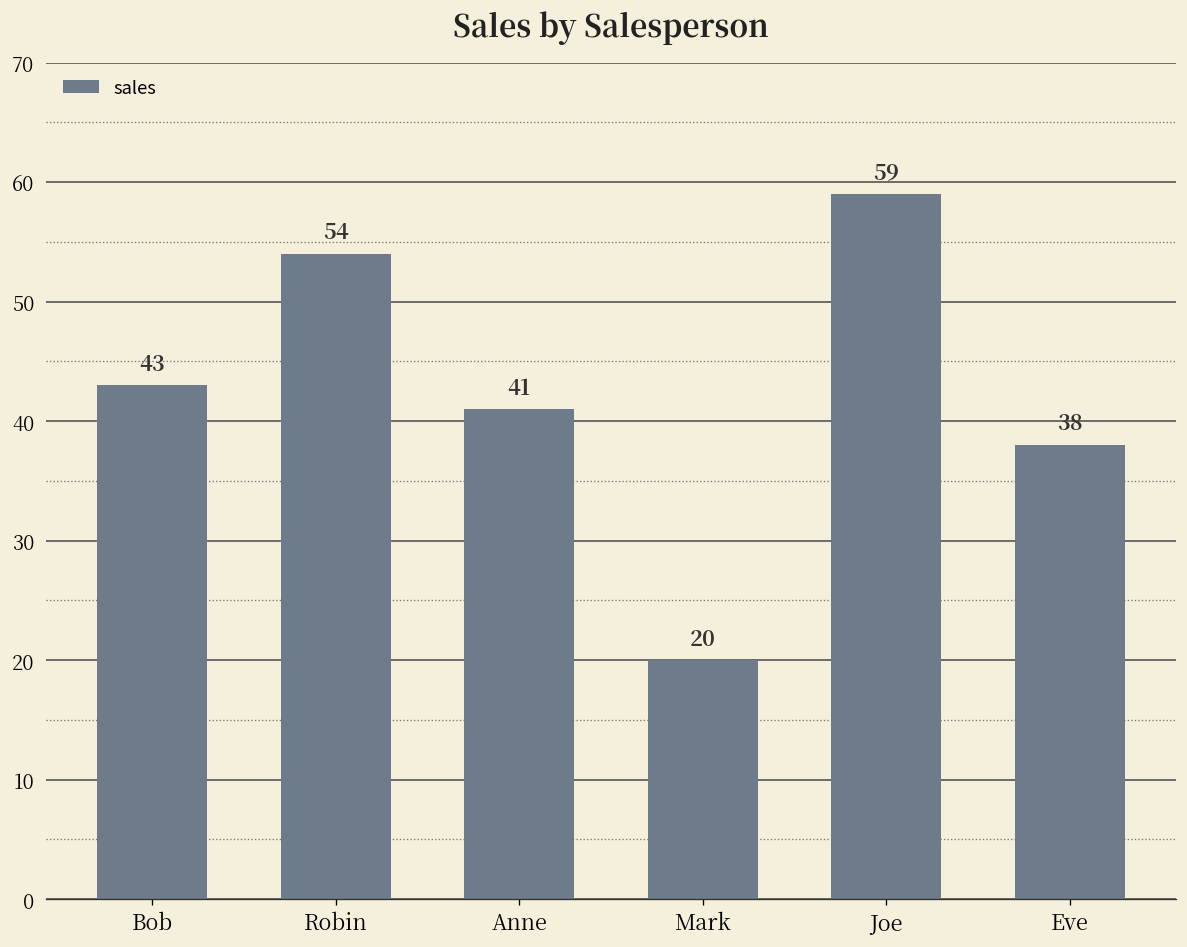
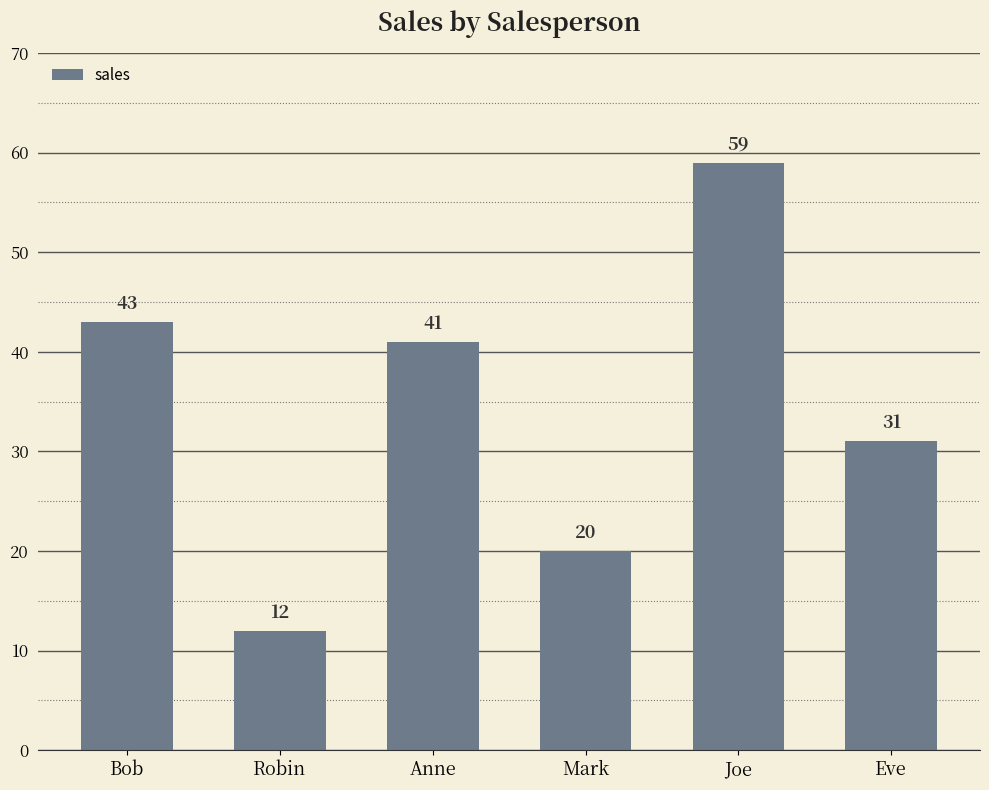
Robin: 54 -> 12
Eve: 38 -> 31
